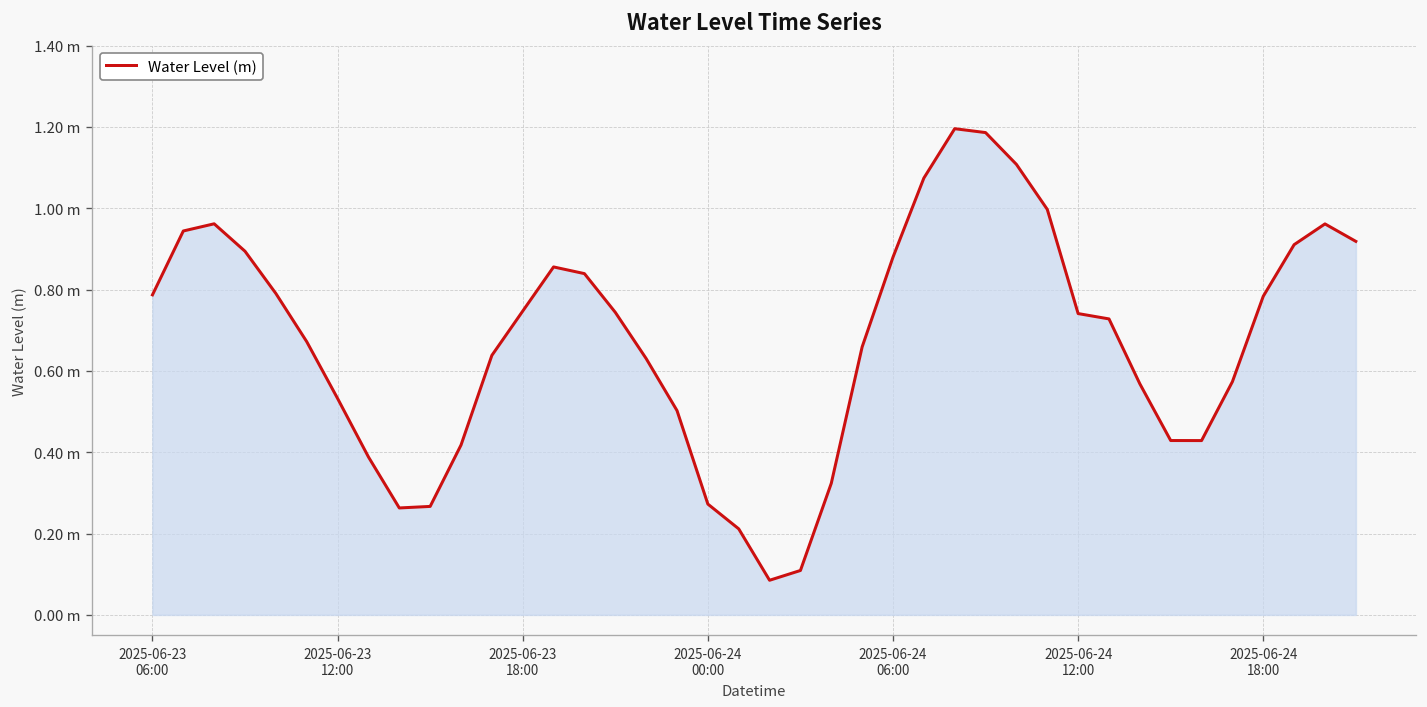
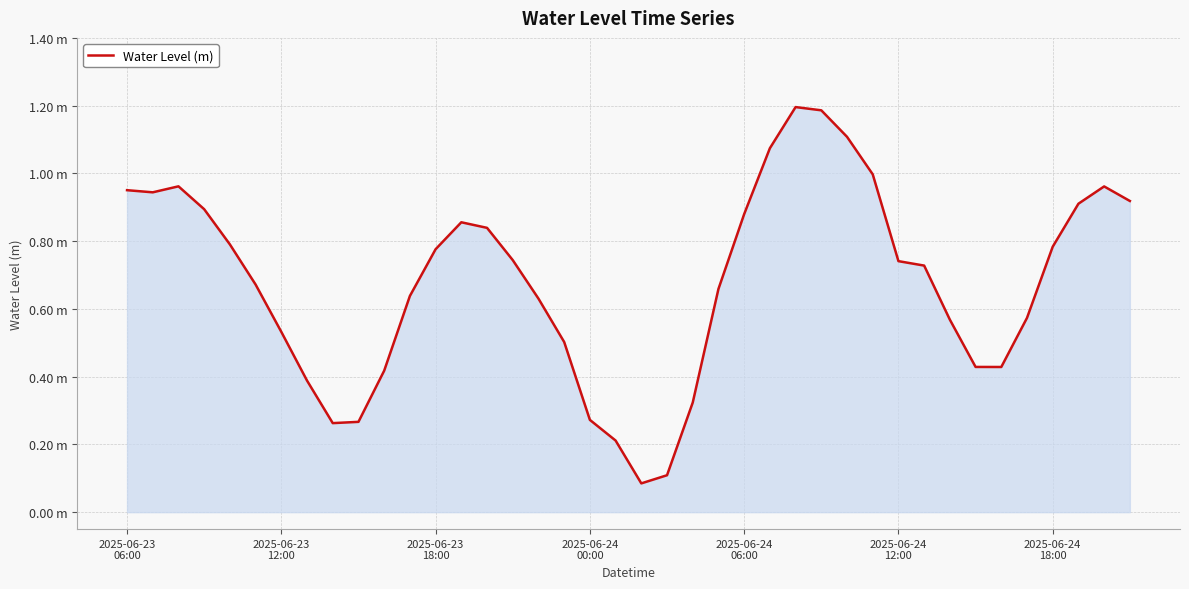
2025-06-23 06:00: 0.79 m -> 0.95 m
2025-06-23 18:00: 0.75 m -> 0.78 m
